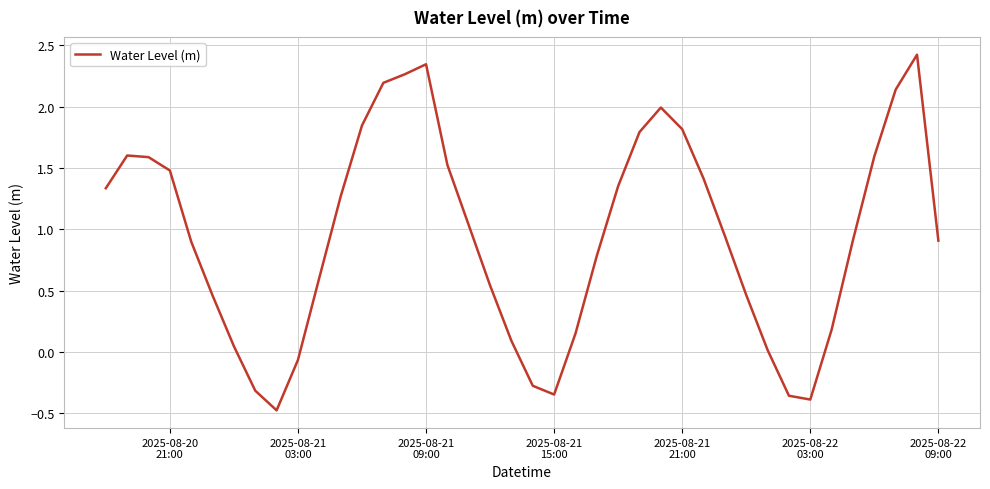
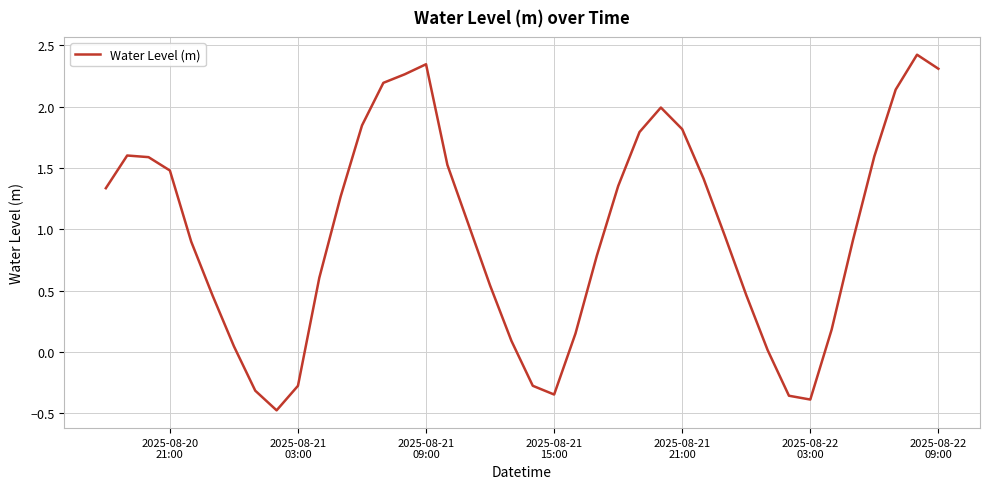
2025-08-21 03:00: -0.06 -> -0.28
2025-08-22 09:00: 0.91 -> 2.31
